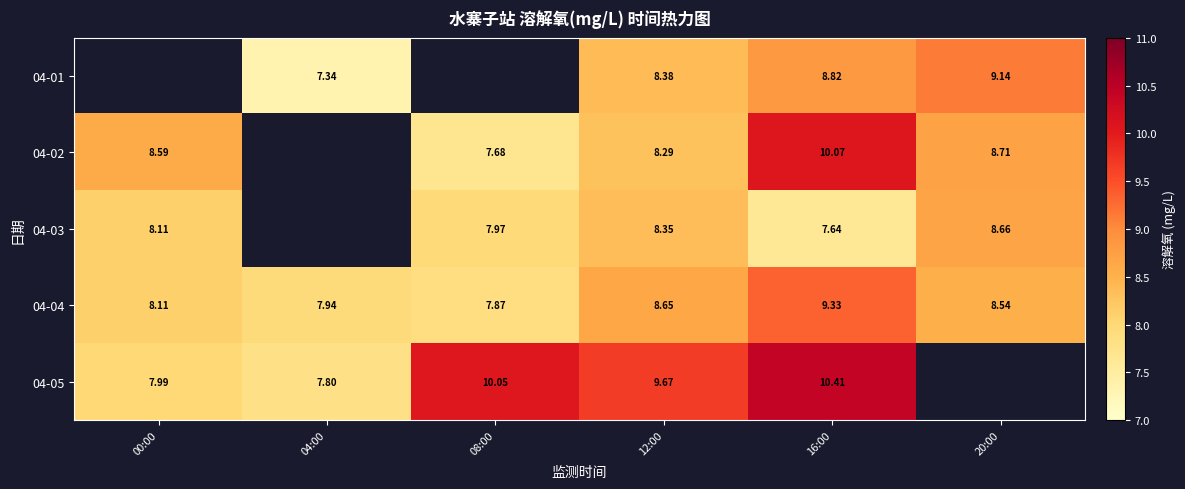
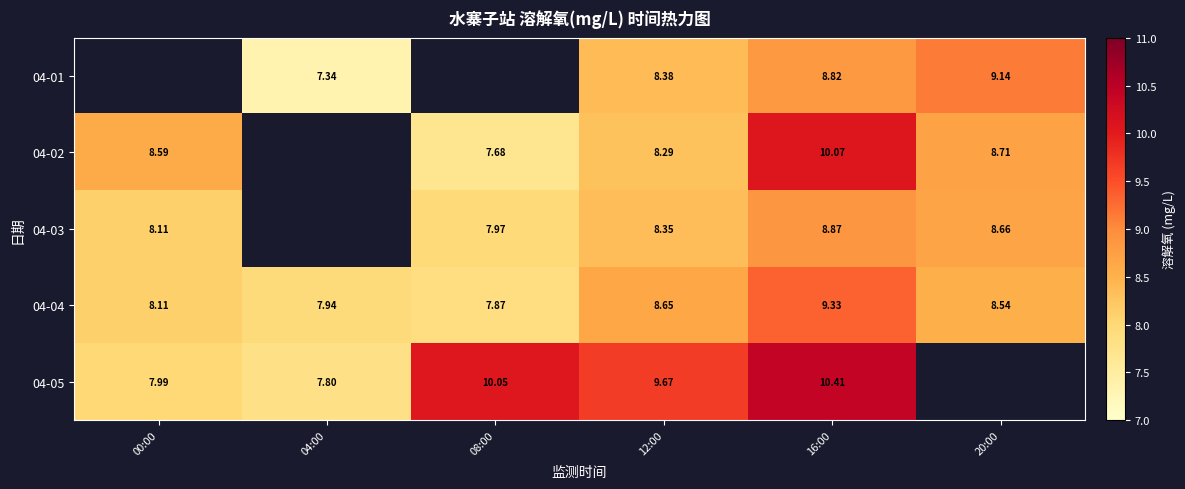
04-03, 16:00: 7.64 -> 8.87
